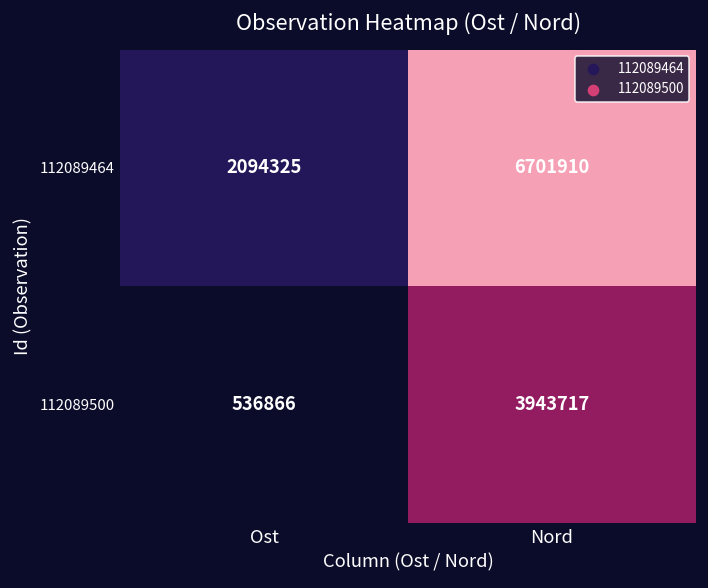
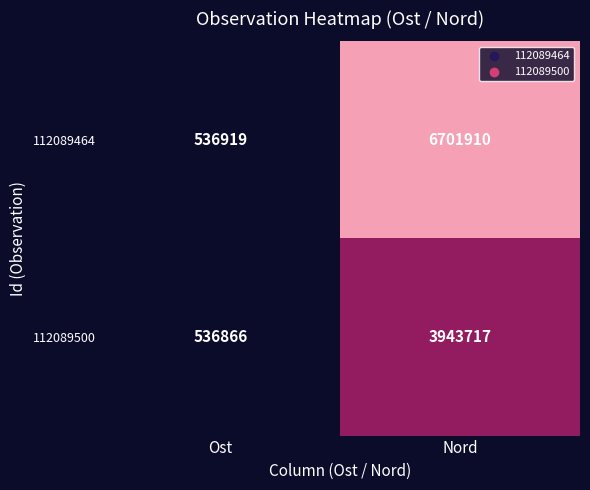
112089464, Ost: 2094325 -> 536919
